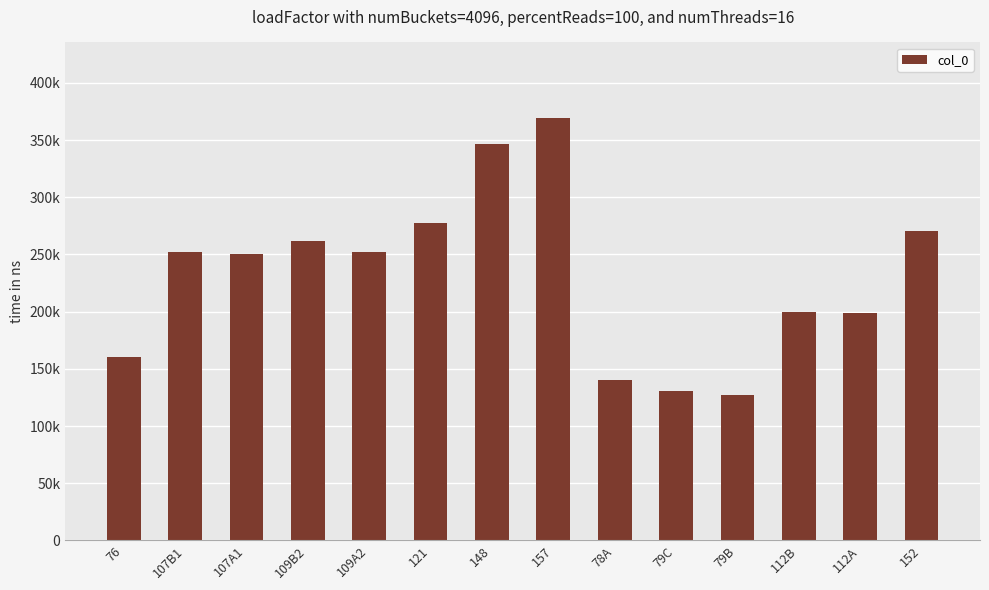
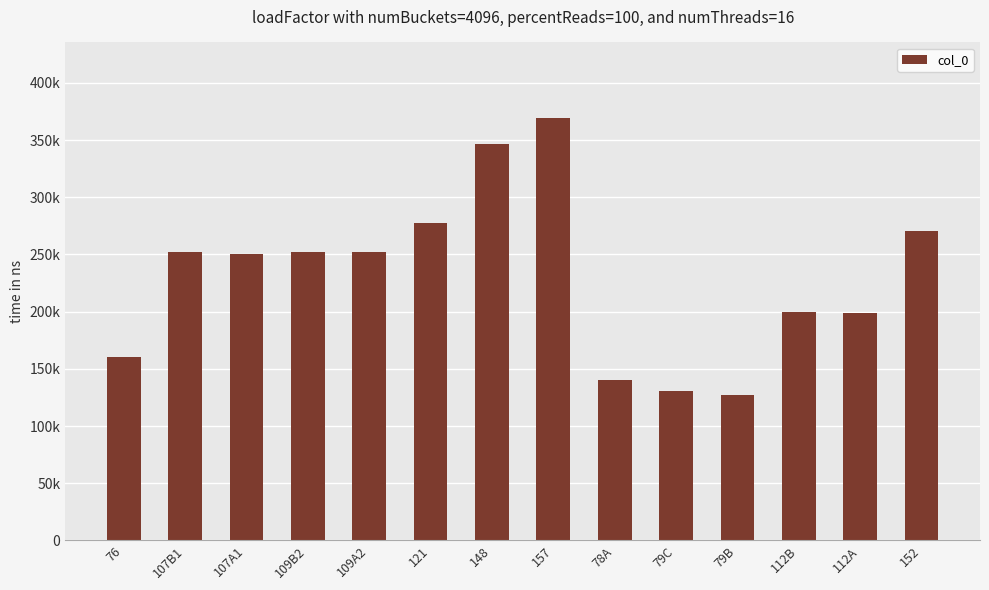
109B2: 262000 -> 252000
